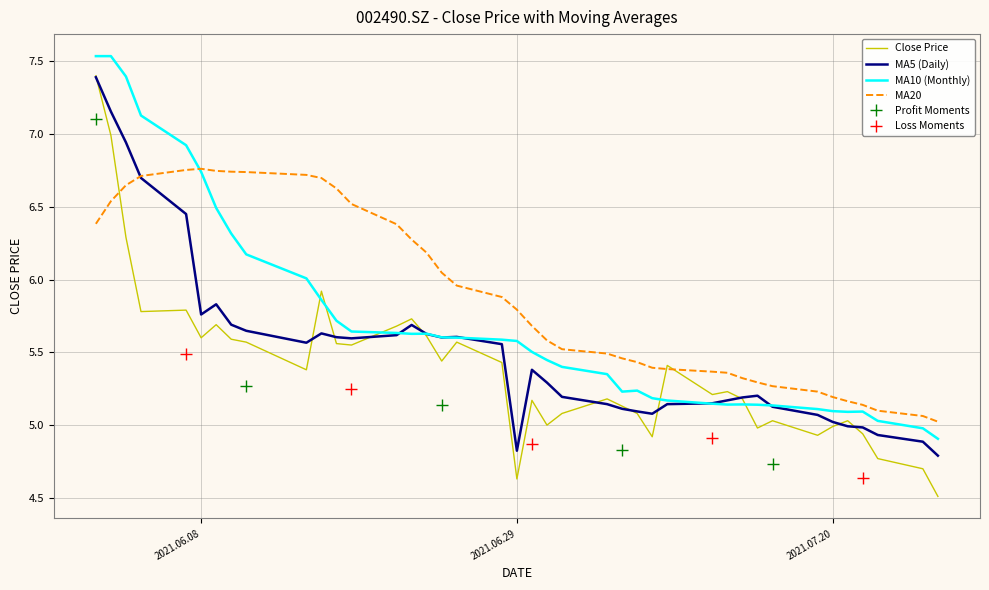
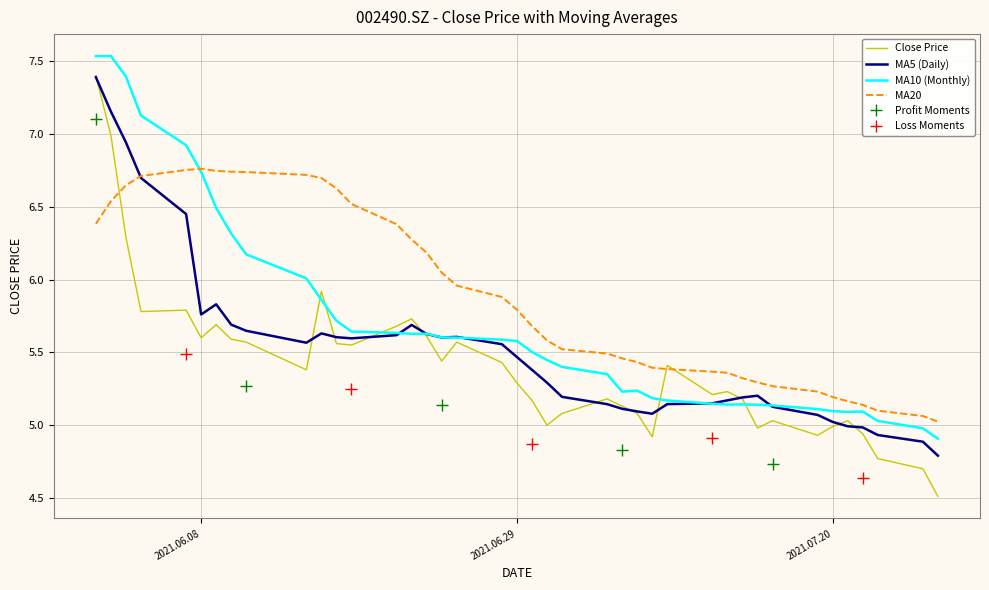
Close Price, 2021.06.29: 4.63 -> 5.29
MA5 (Daily), 2021.06.29: 4.82 -> 5.47
